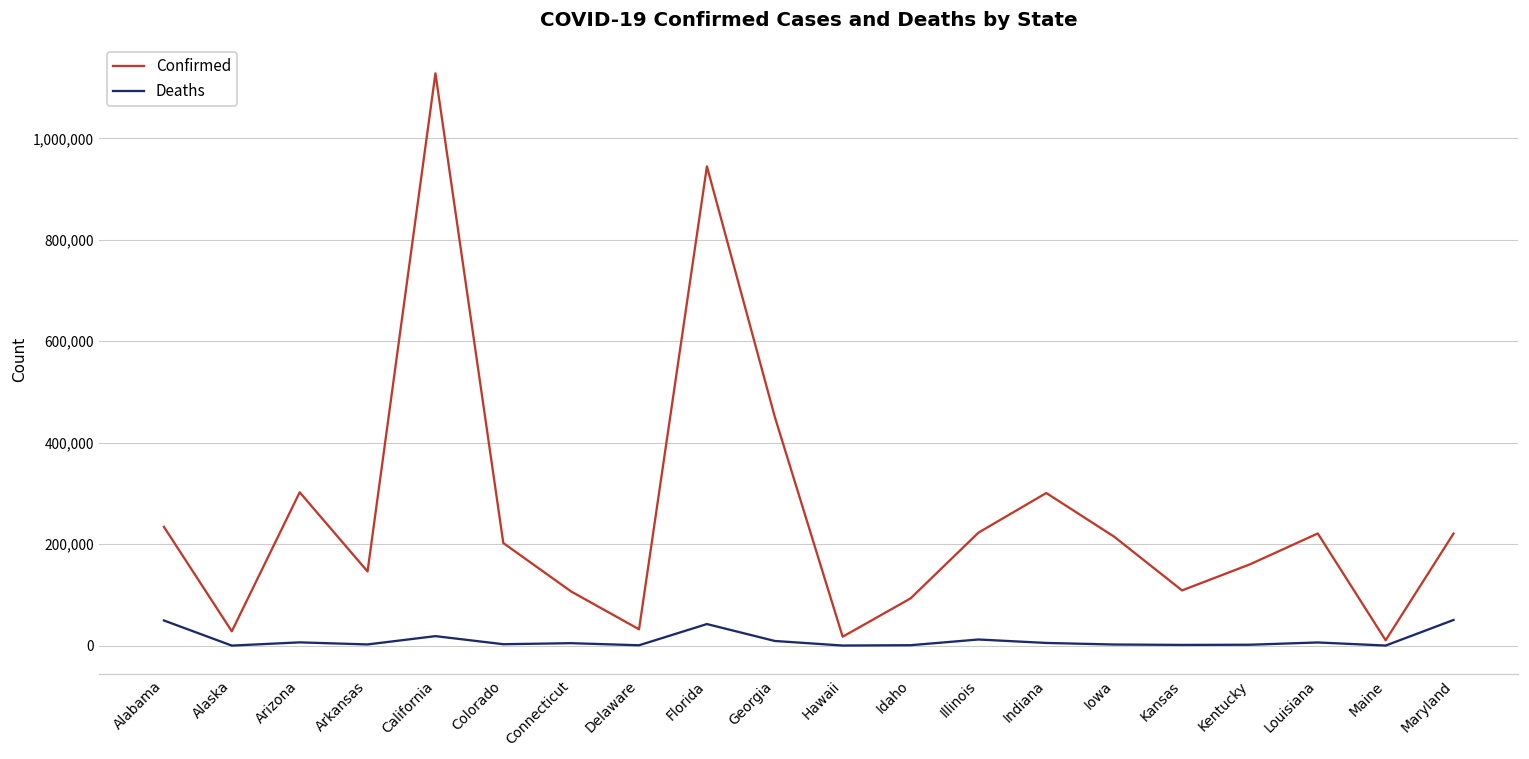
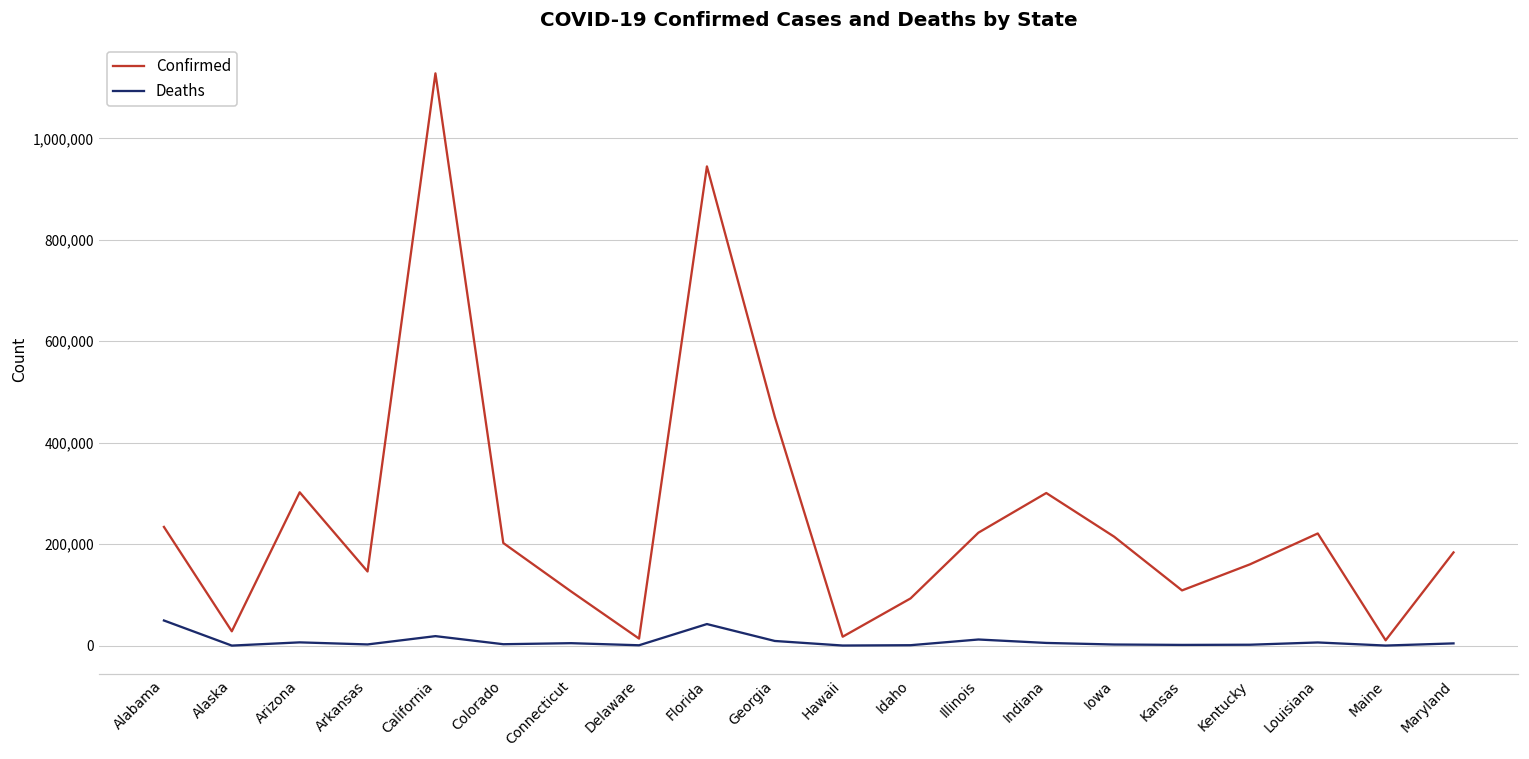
Confirmed, Delaware: 30,000 -> 10,000
Confirmed, Maryland: 220,000 -> 180,000
Deaths, Maryland: 50,000 -> 0
